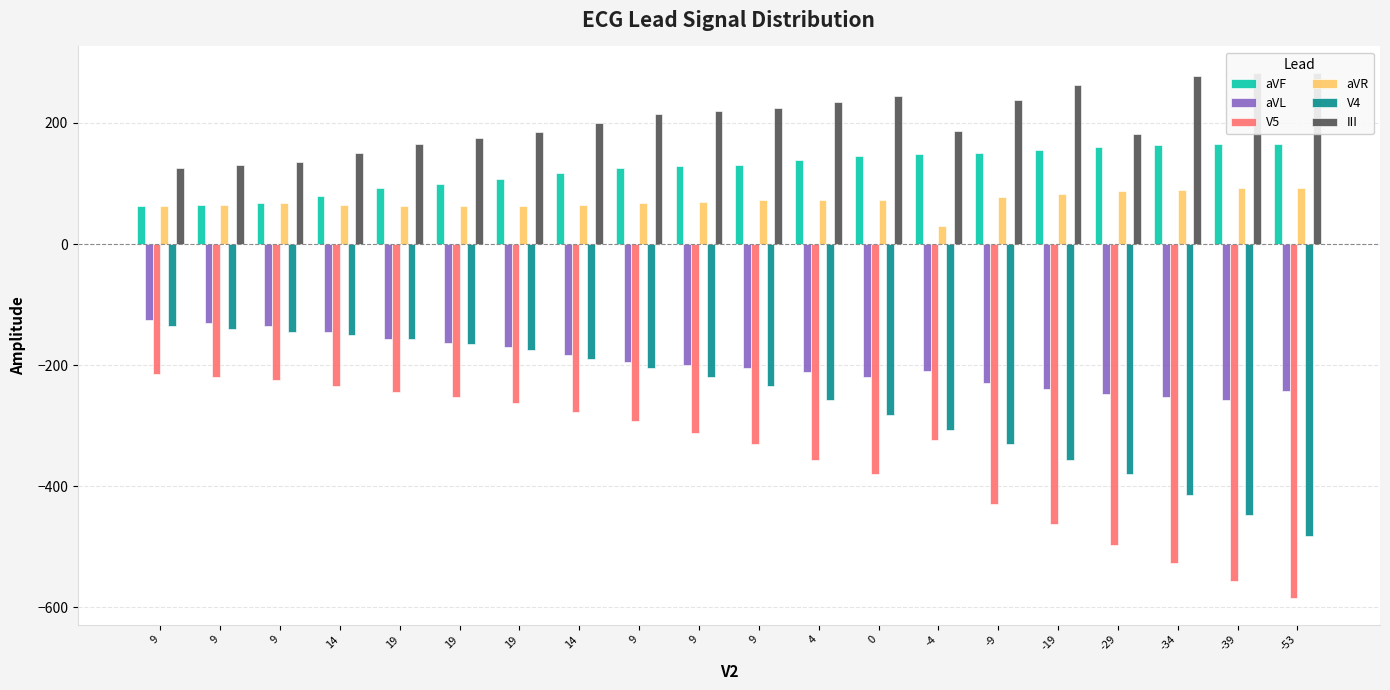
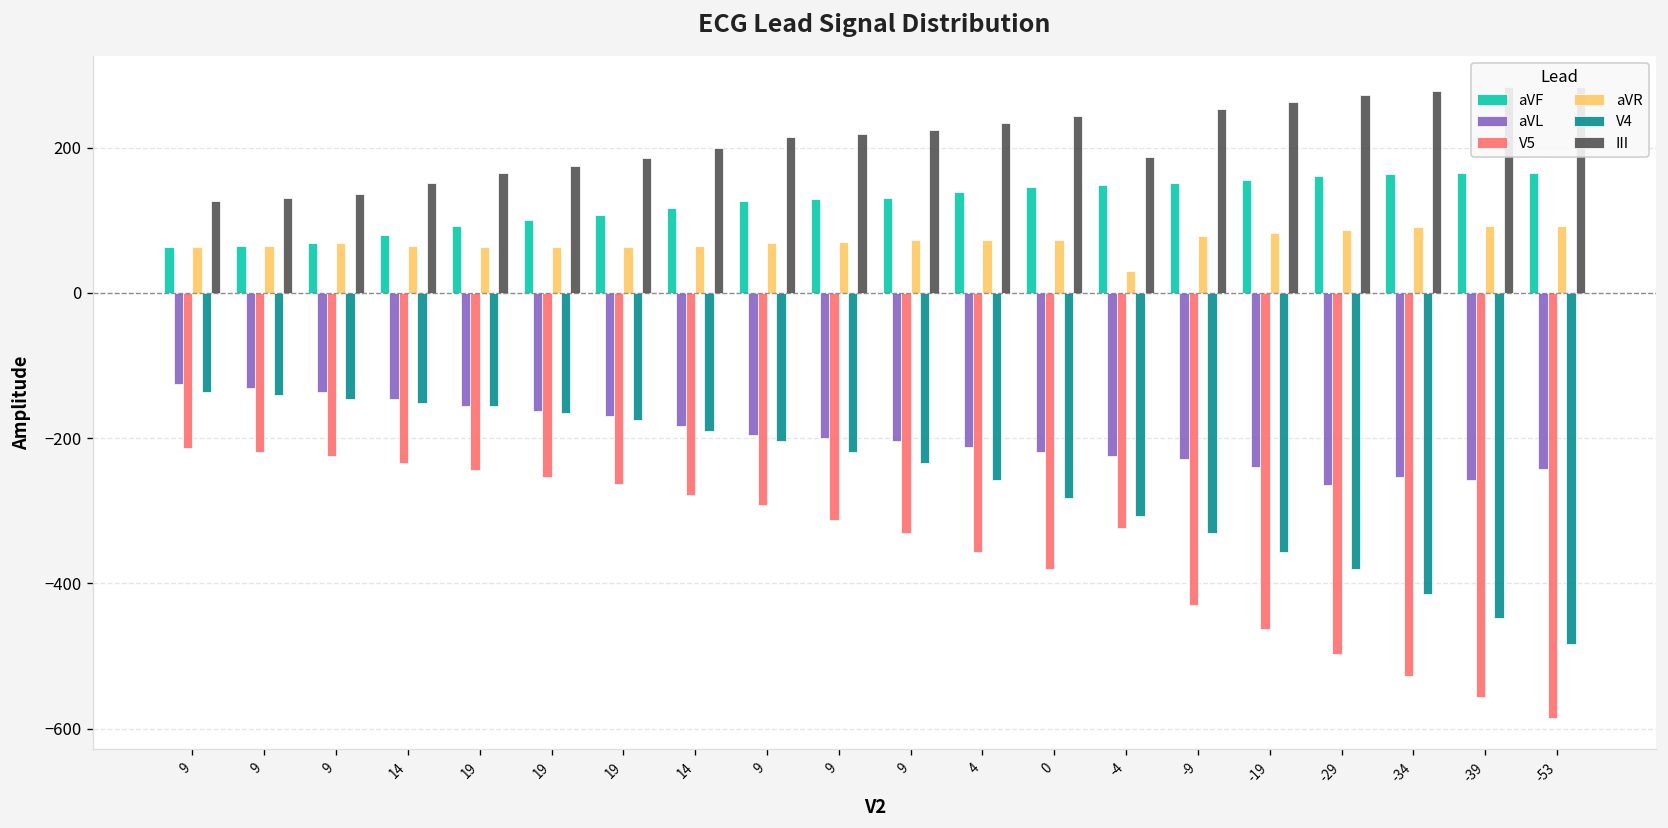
aVL, -4: -210 -> -220
III, -9: 240 -> 250
aVL, -29: -250 -> -260
III, -29: 180 -> 270
